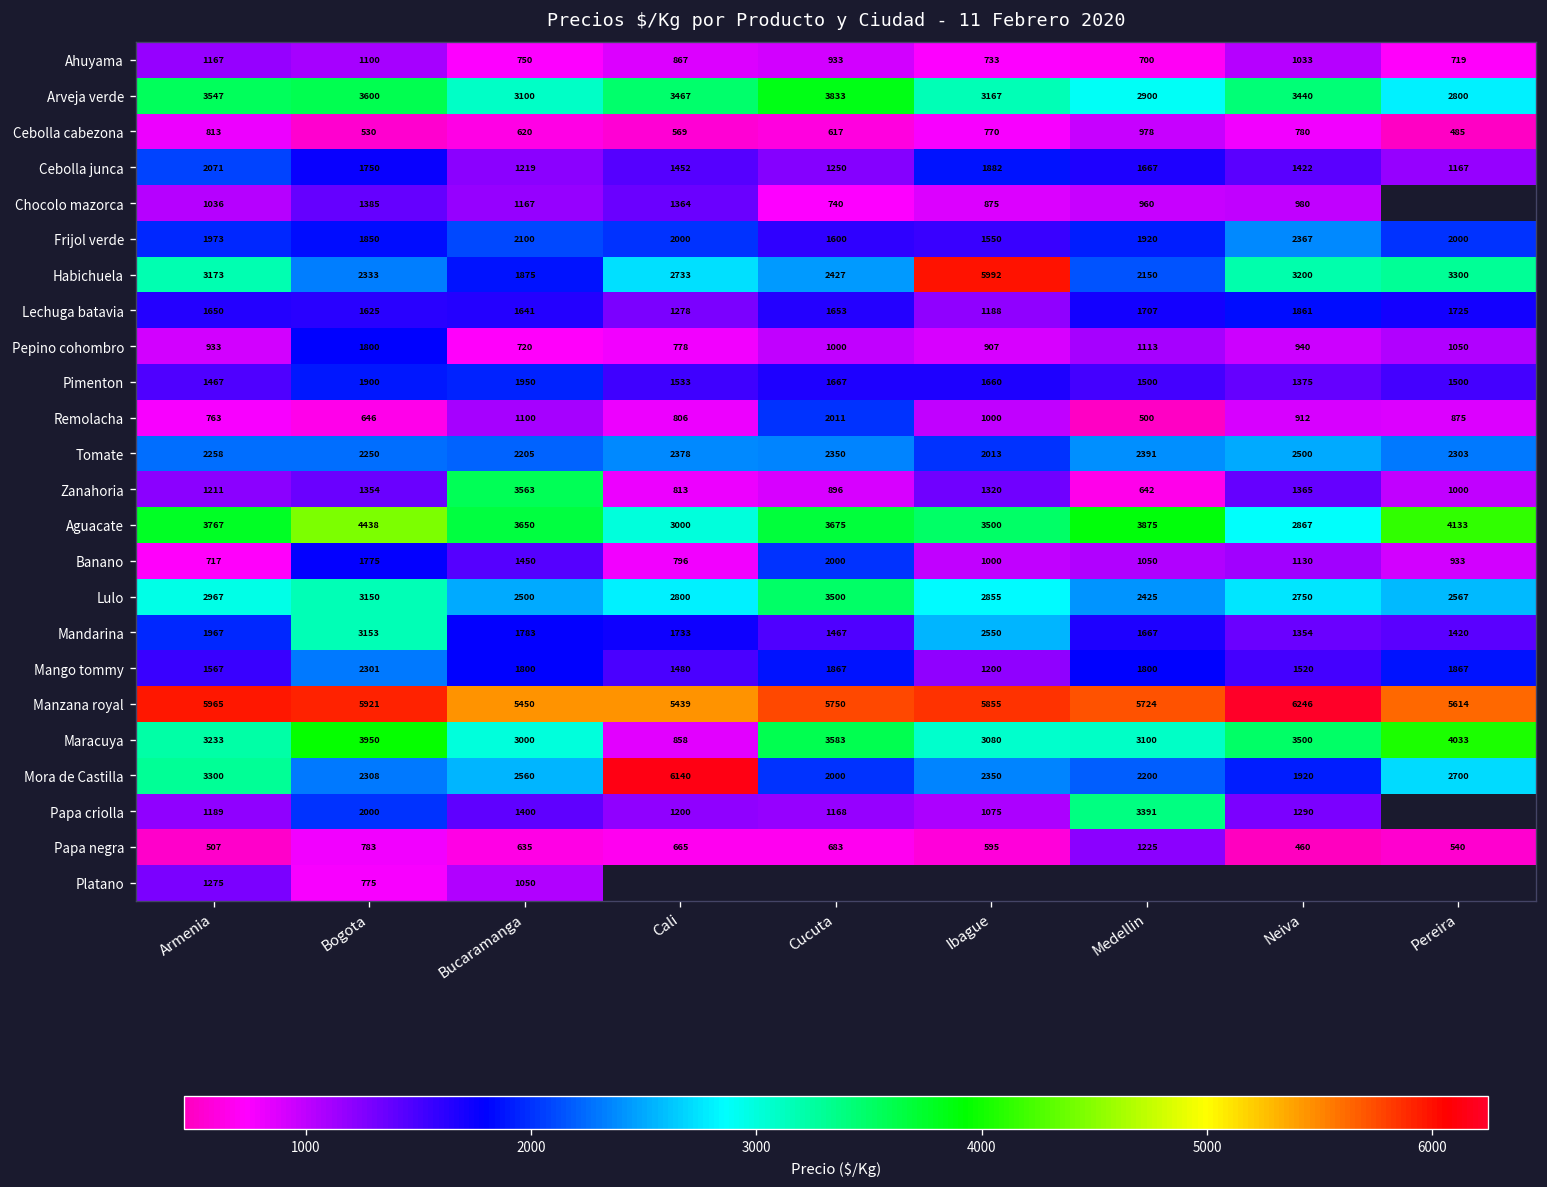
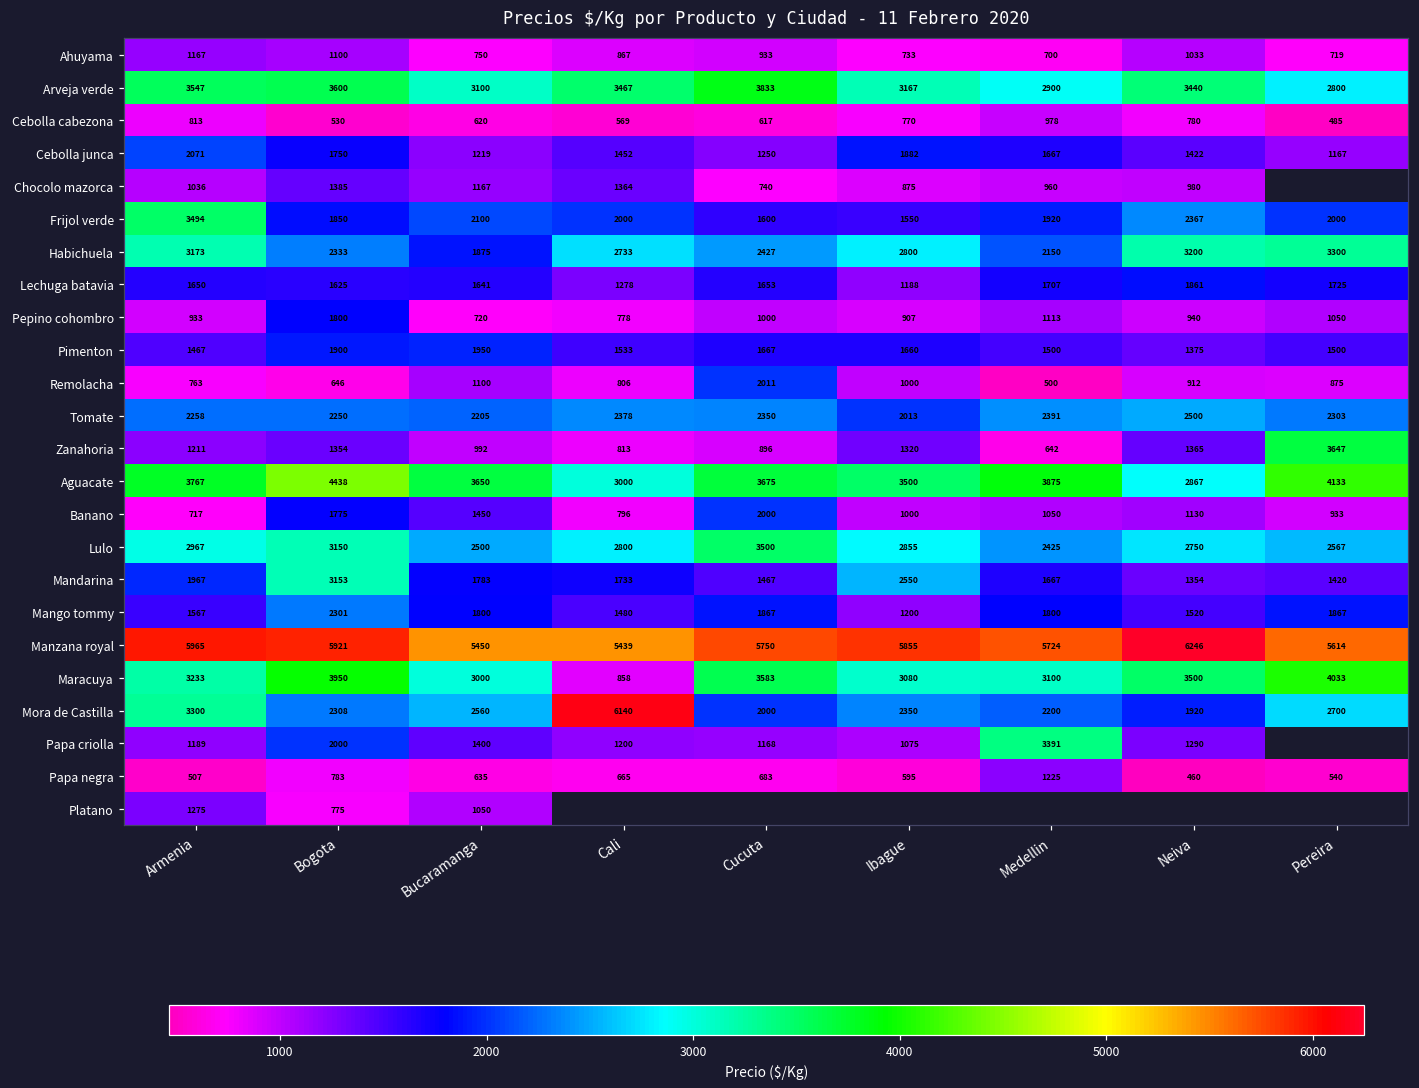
Frijol verde, Armenia: 1973 -> 3494
Habichuela, Ibague: 5992 -> 2800
Zanahoria, Bucaramanga: 3563 -> 992
Zanahoria, Pereira: 1000 -> 3647
